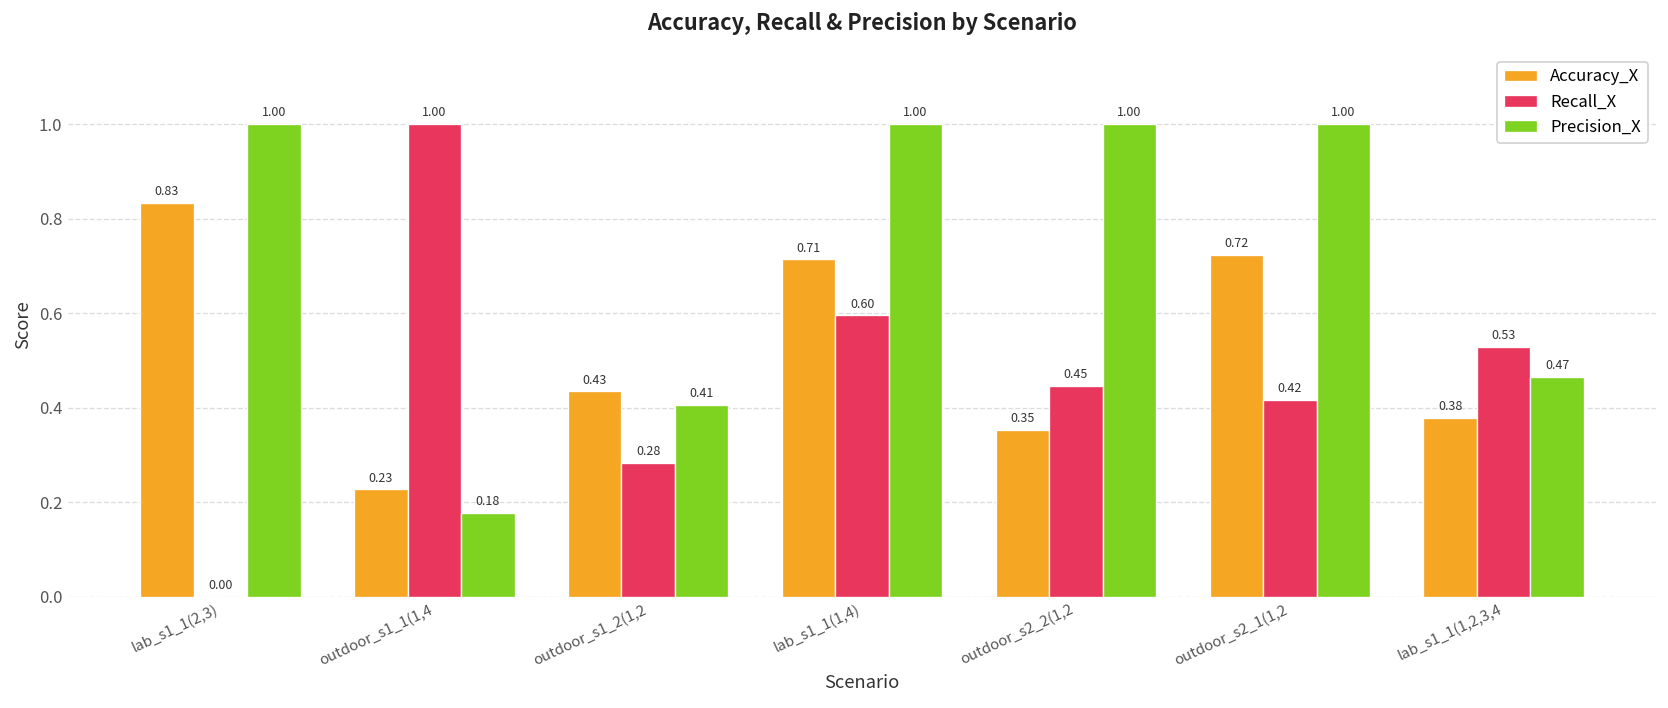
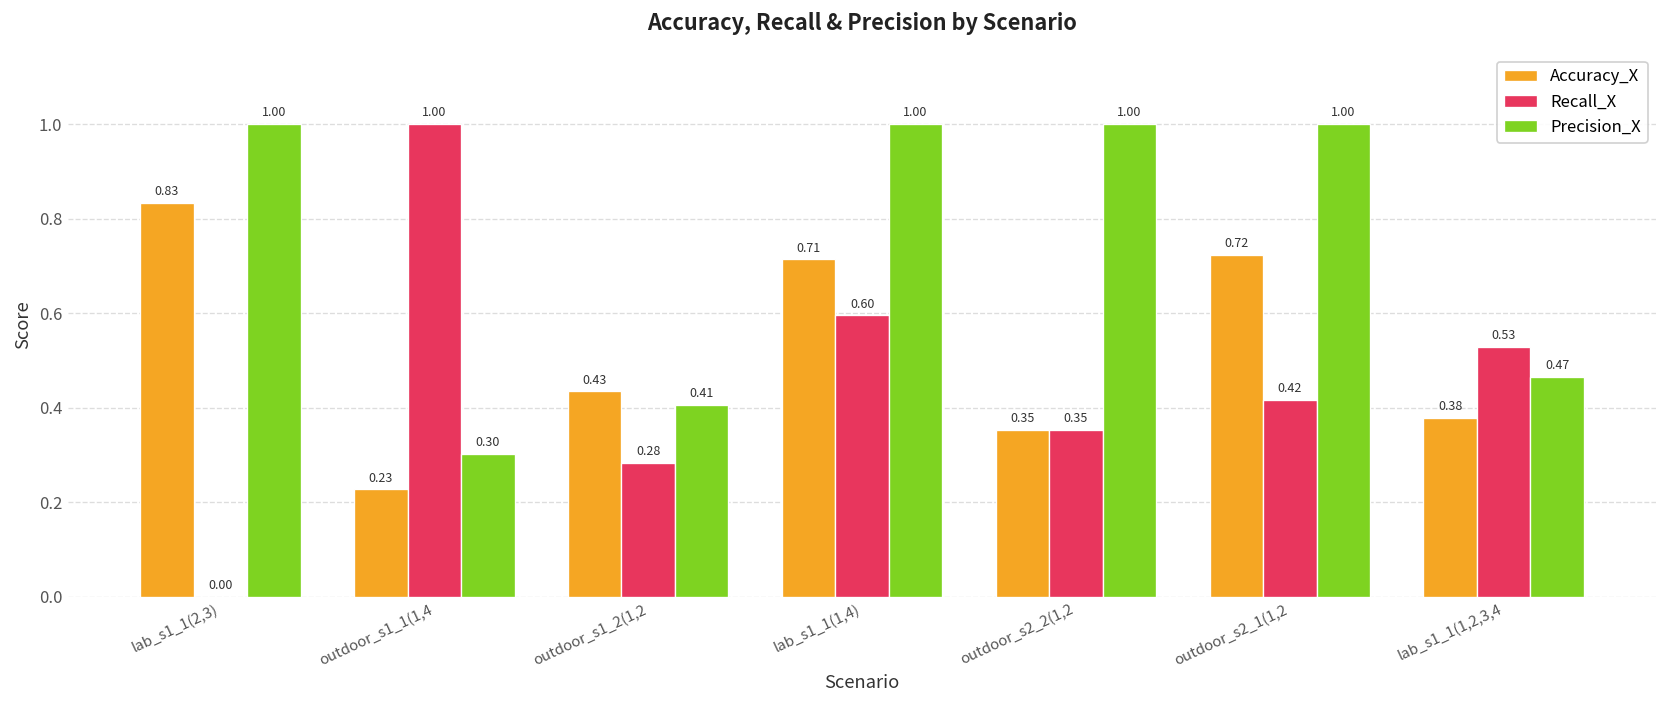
Precision_X, outdoor_s1_1(1,4: 0.18 -> 0.30
Recall_X, outdoor_s2_2(1,2: 0.45 -> 0.35
